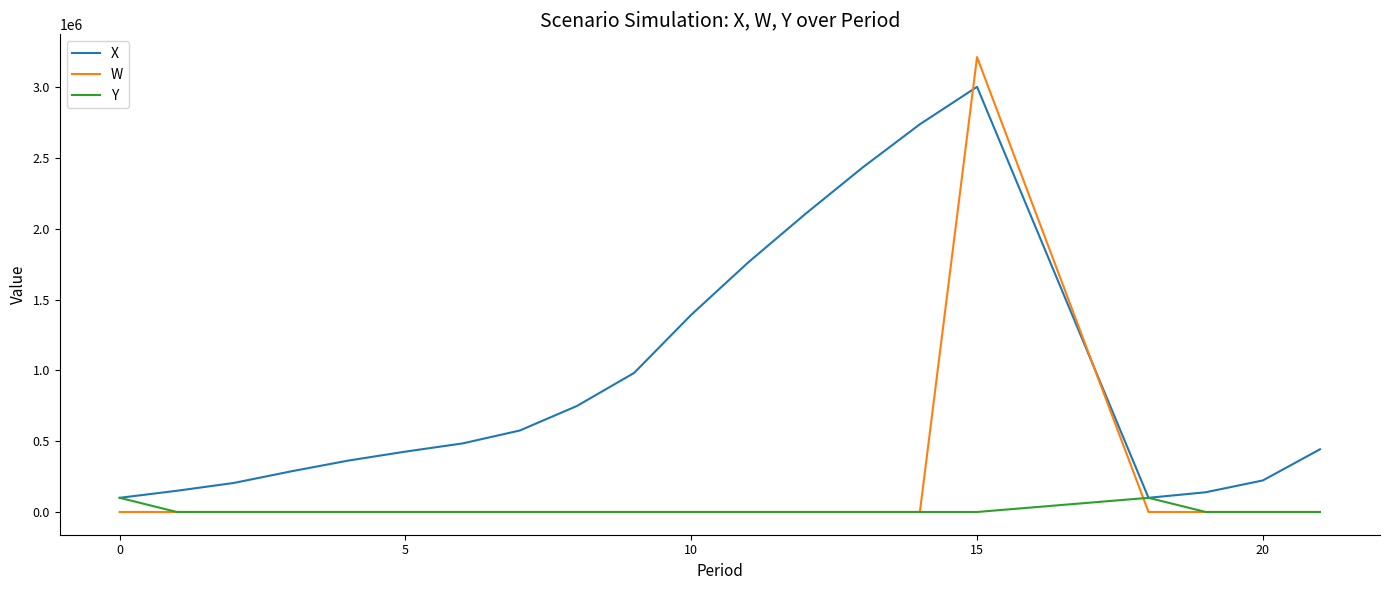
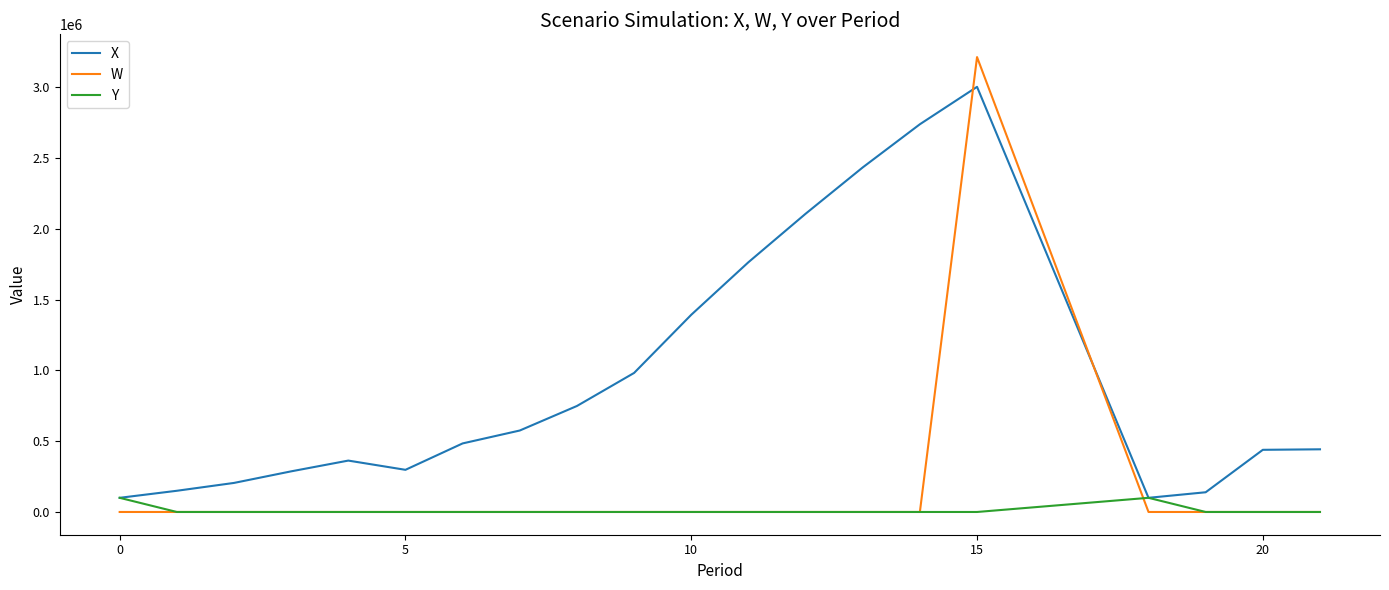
X, 5: 430000 -> 300000
X, 20: 220000 -> 440000
